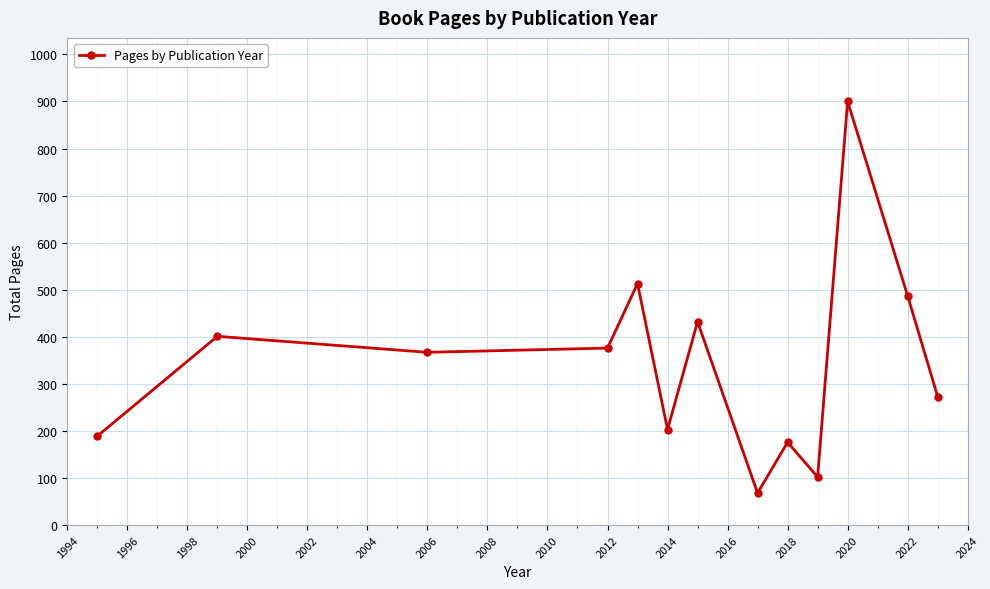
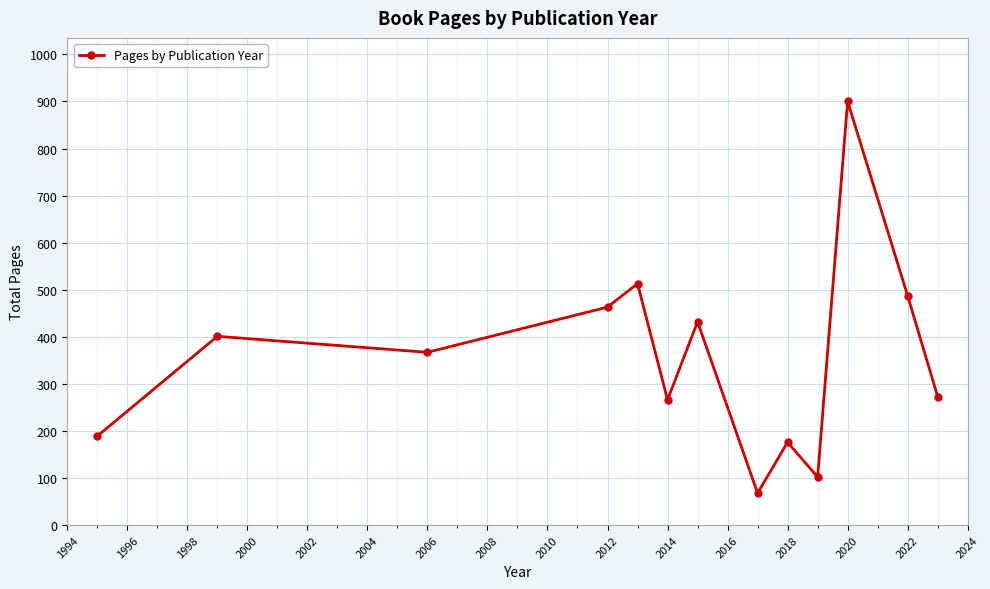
2012: 380 -> 460
2014: 200 -> 270
